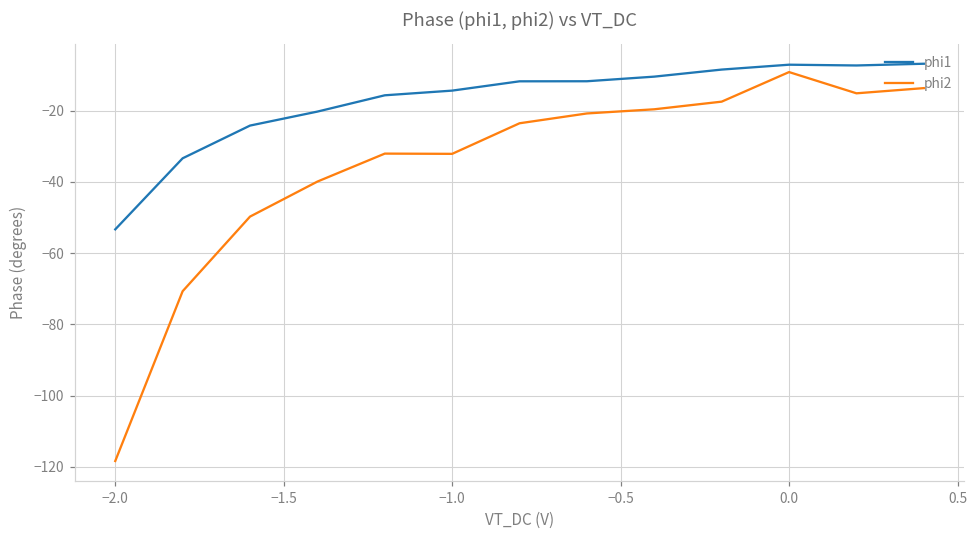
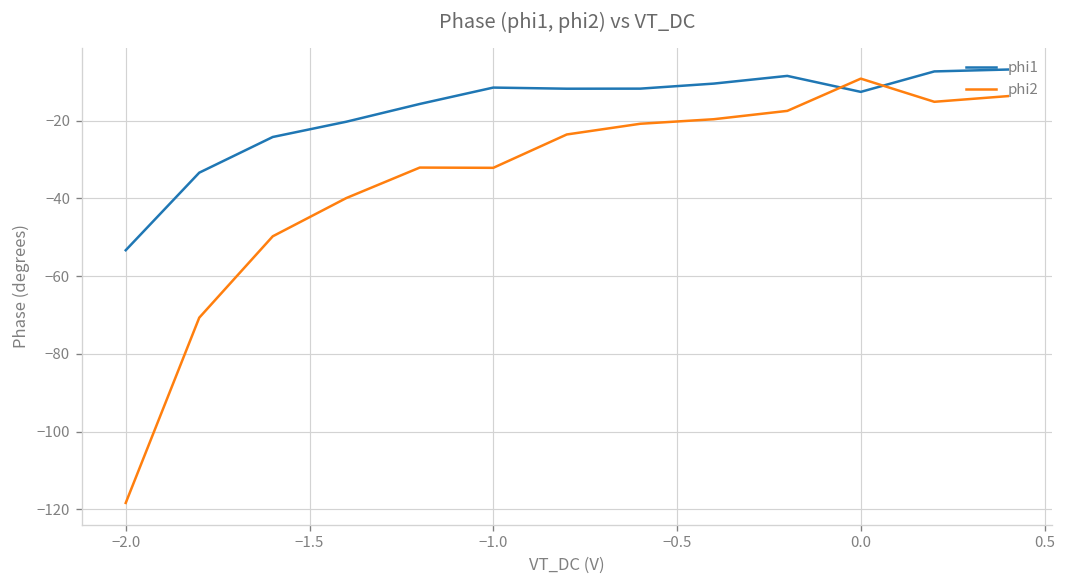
phi1, −1.0: -14 -> -12
phi1, 0.0: -7 -> -13
